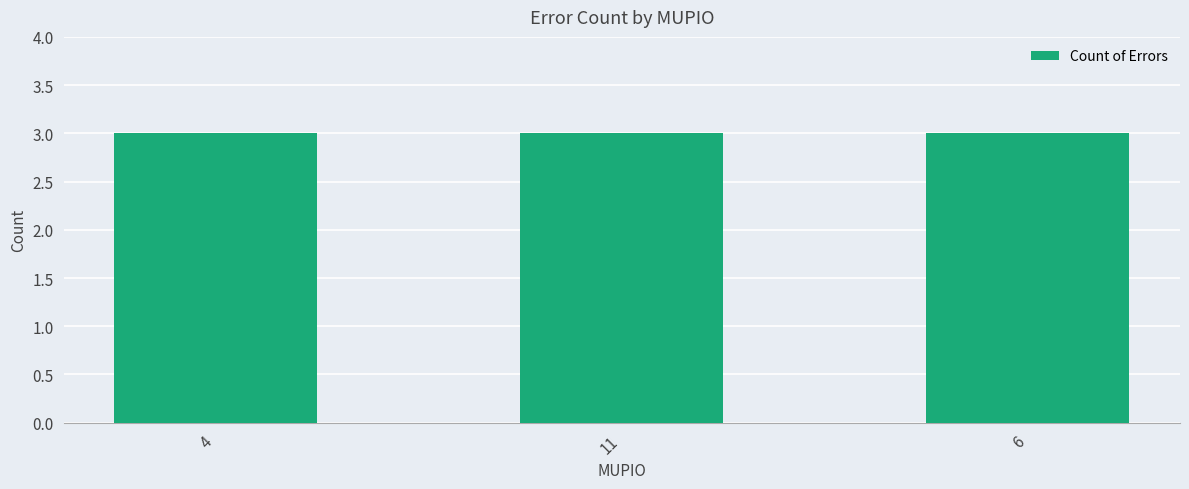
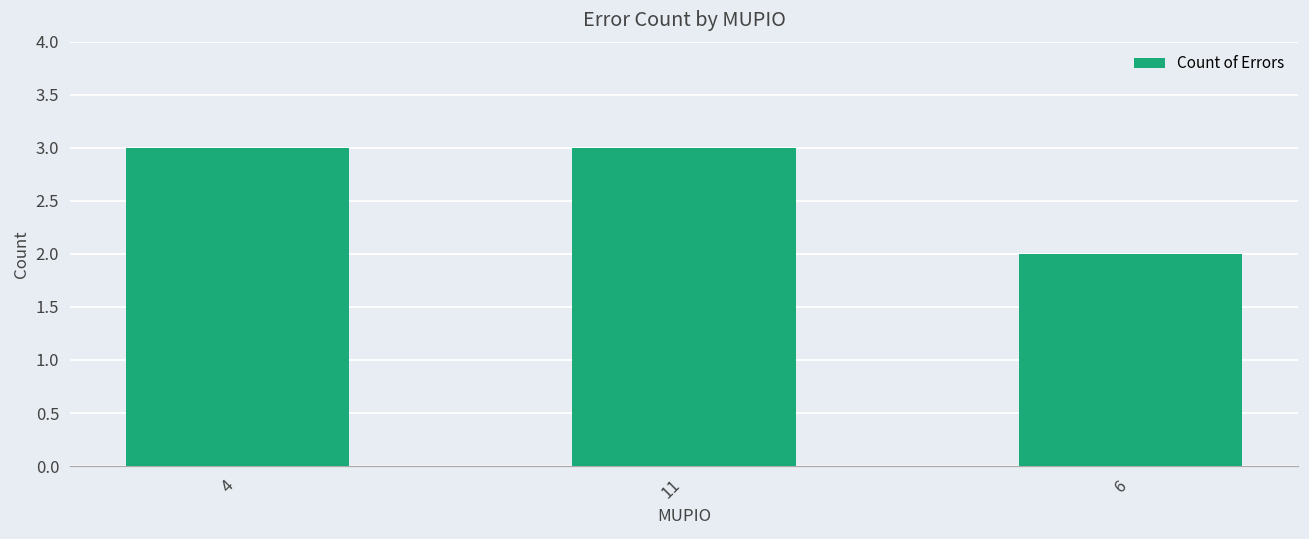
6: 3 -> 2
